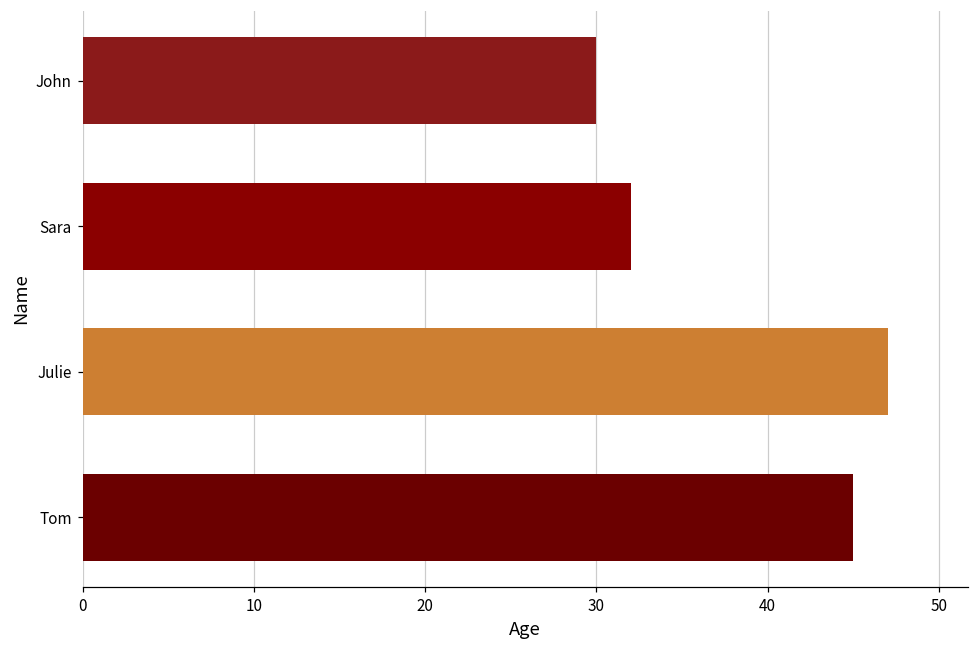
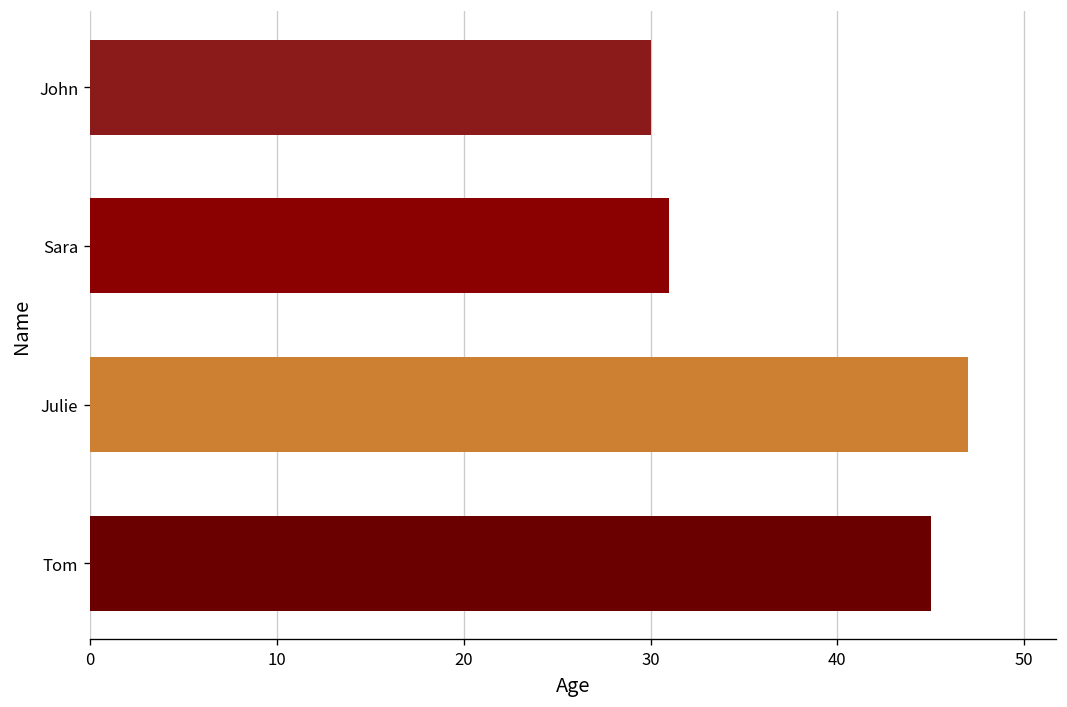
Sara: 32 -> 31
